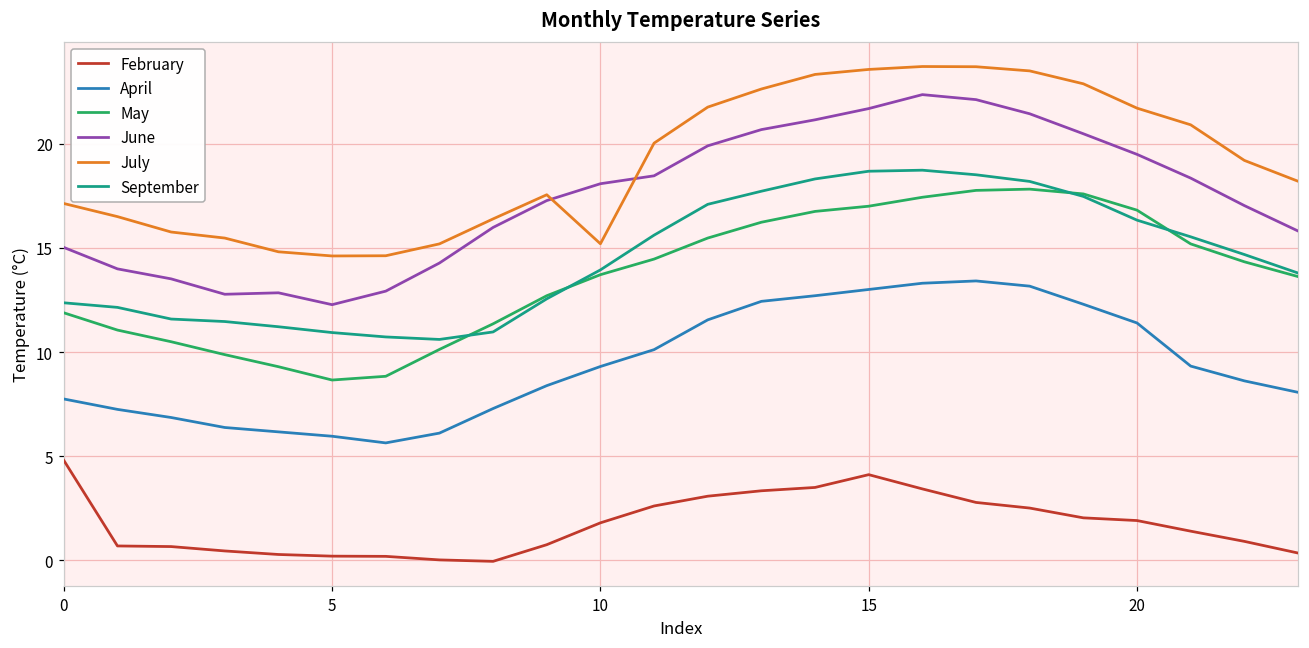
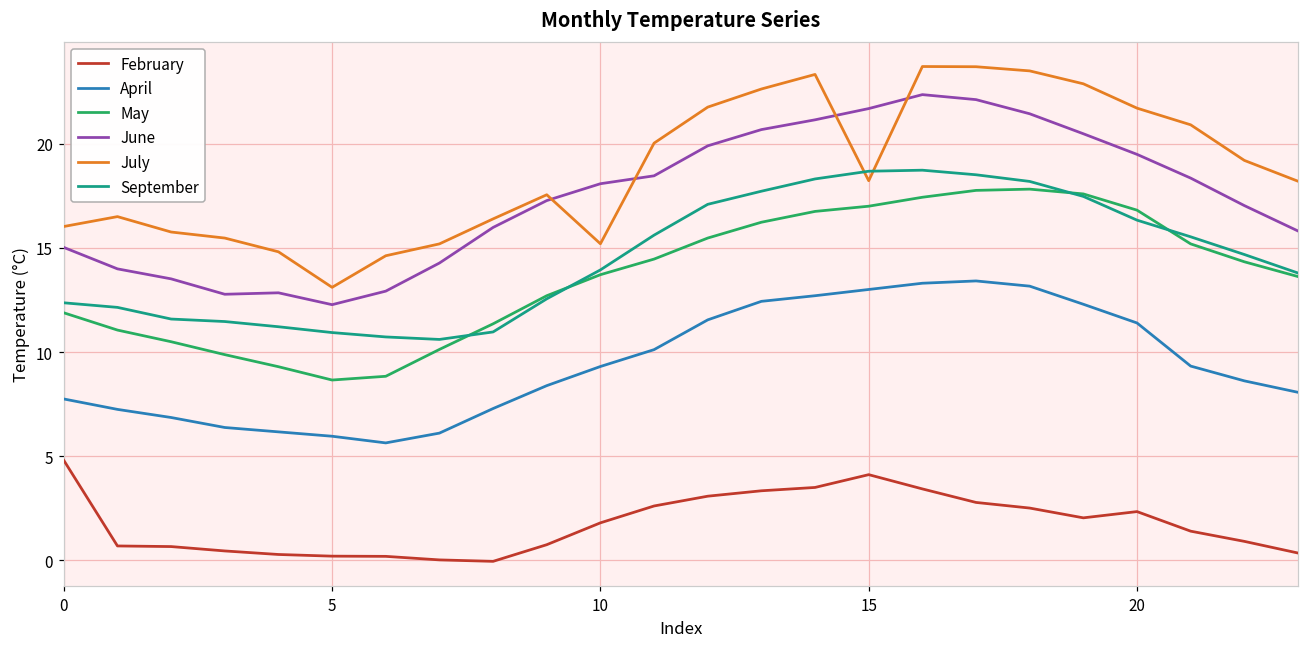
July, 0: 17.1 -> 16.0
July, 5: 14.6 -> 13.1
July, 15: 23.6 -> 18.2
February, 20: 1.9 -> 2.3
